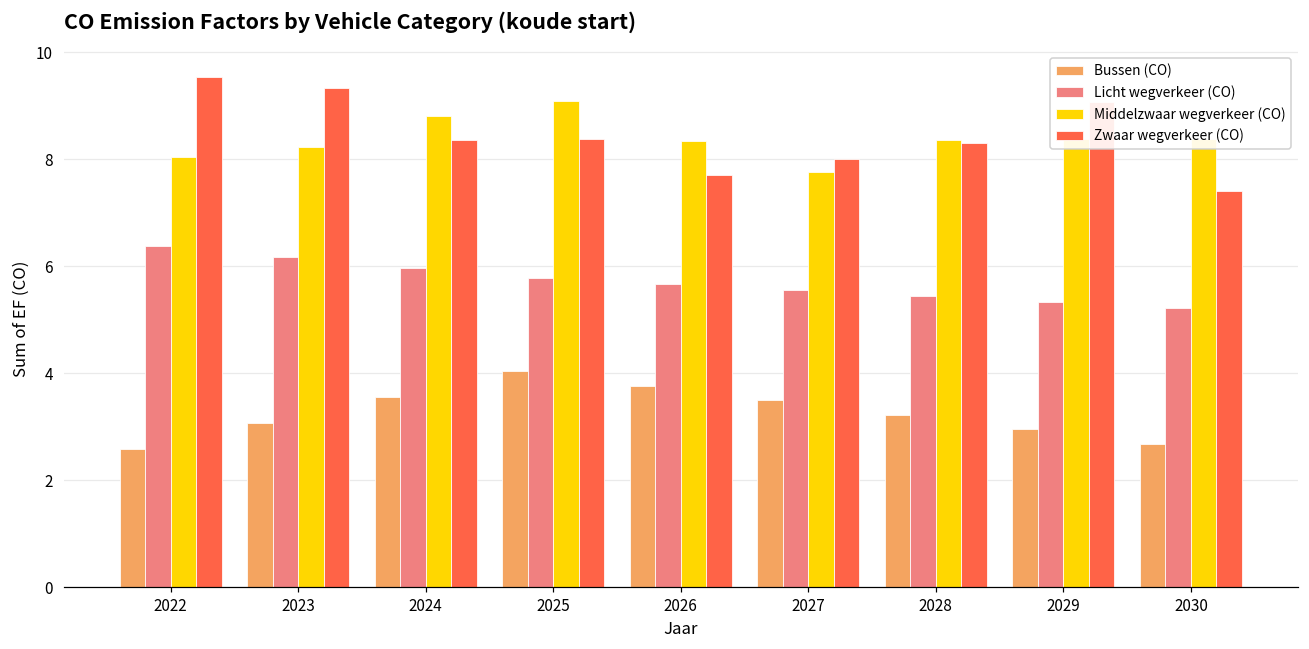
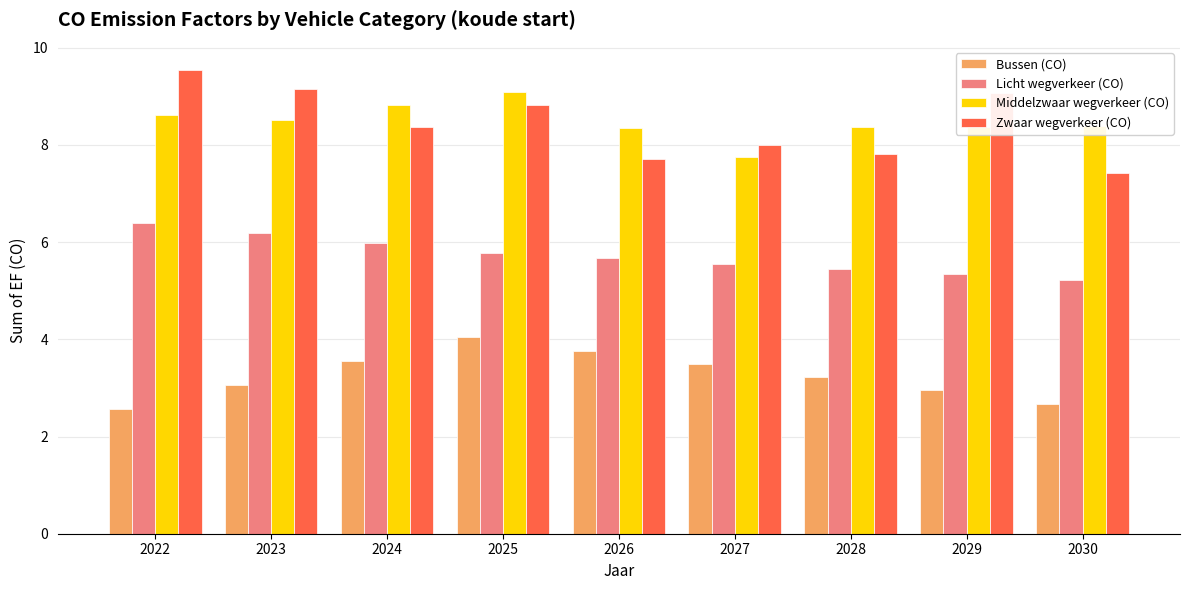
Middelzwaar wegverkeer (CO), 2022: 8.0 -> 8.6
Middelzwaar wegverkeer (CO), 2023: 8.2 -> 8.5
Zwaar wegverkeer (CO), 2023: 9.3 -> 9.2
Zwaar wegverkeer (CO), 2025: 8.4 -> 8.8
Zwaar wegverkeer (CO), 2028: 8.3 -> 7.8
